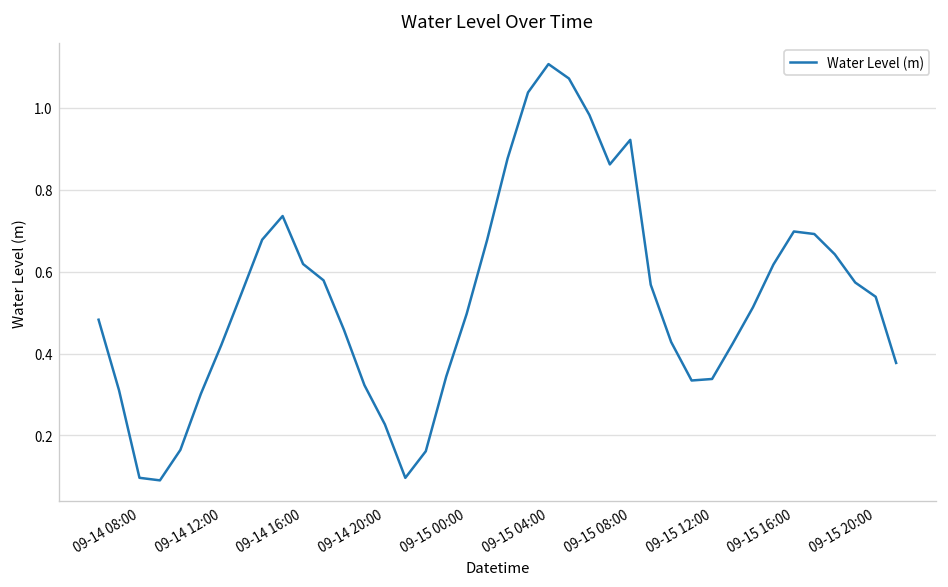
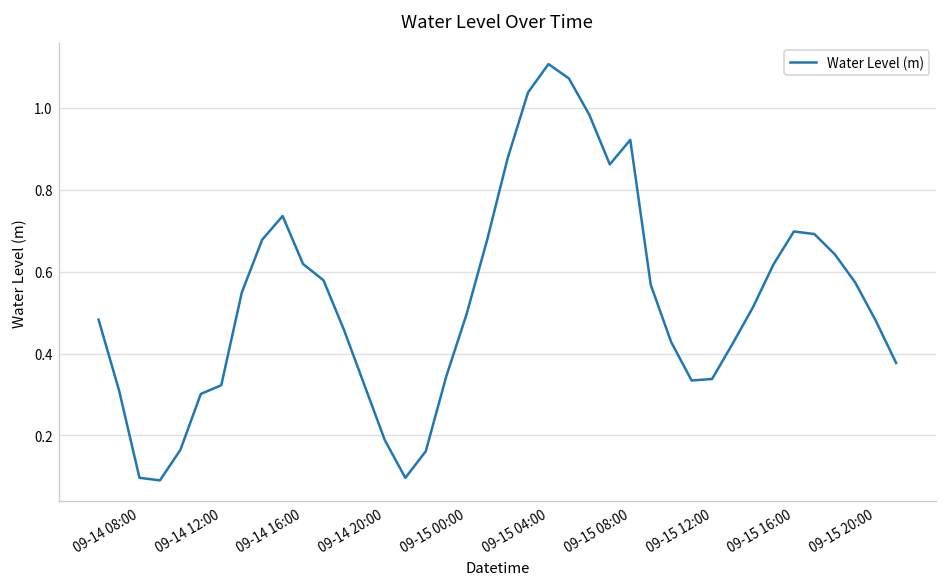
09-14 12:00: 0.42 -> 0.32
09-14 20:00: 0.23 -> 0.19
09-15 20:00: 0.54 -> 0.48
